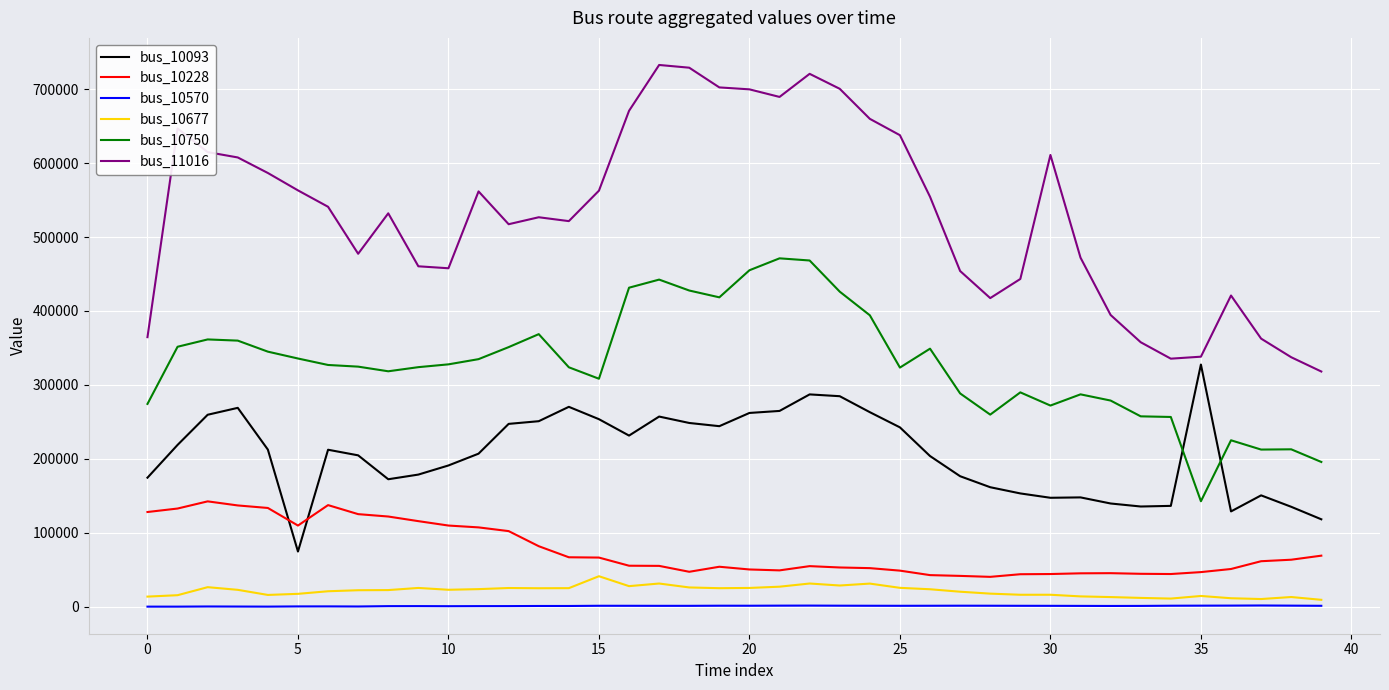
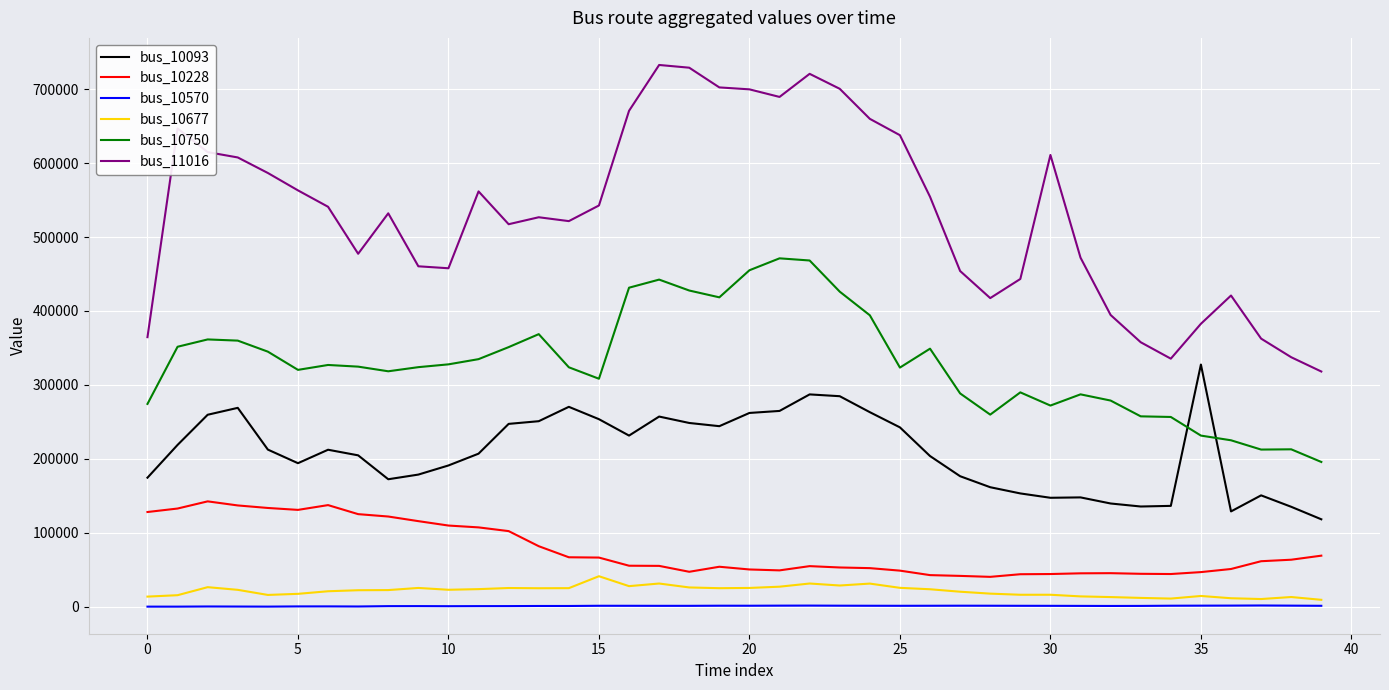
bus_10093, 5: 70000 -> 190000
bus_10228, 5: 110000 -> 130000
bus_10750, 5: 340000 -> 320000
bus_11016, 15: 560000 -> 540000
bus_10750, 35: 140000 -> 230000
bus_11016, 35: 340000 -> 380000
